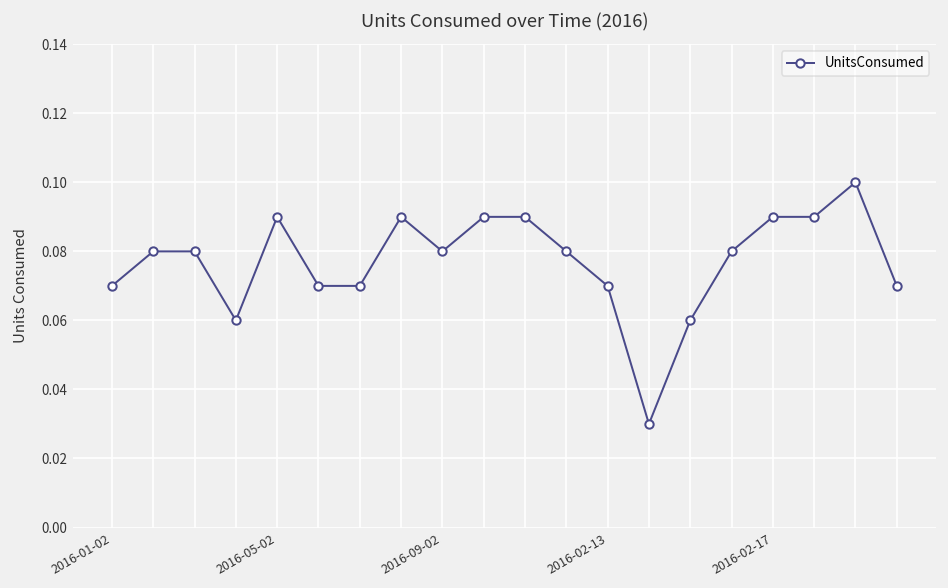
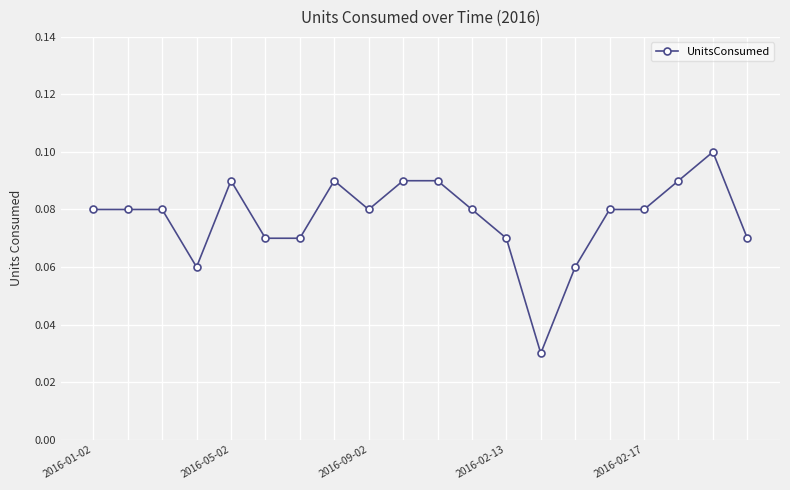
2016-01-02: 0.07 -> 0.08
2016-02-17: 0.09 -> 0.08
